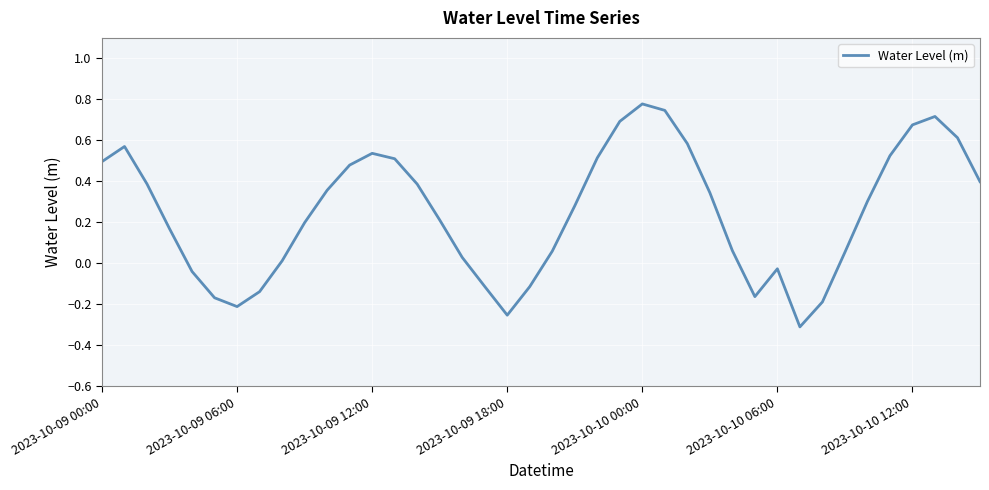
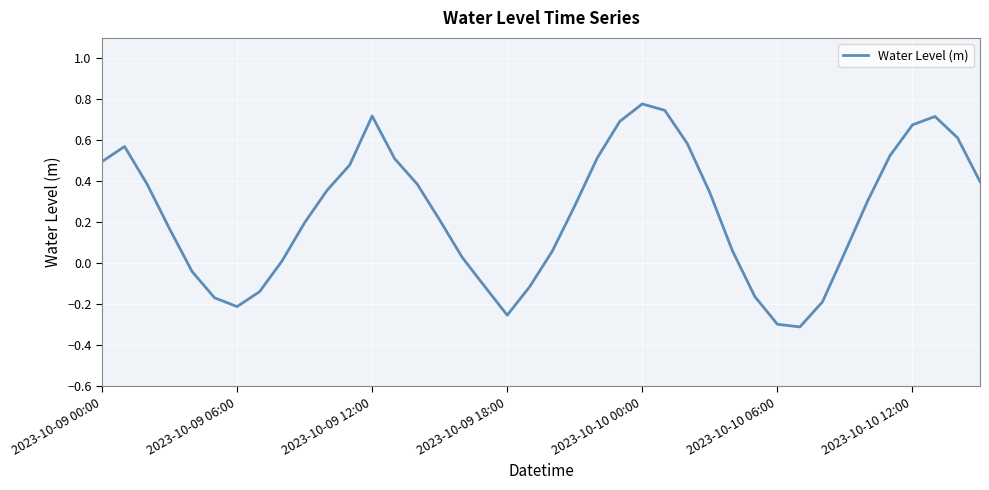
2023-10-09 12:00: 0.54 -> 0.72
2023-10-10 06:00: -0.03 -> -0.30
